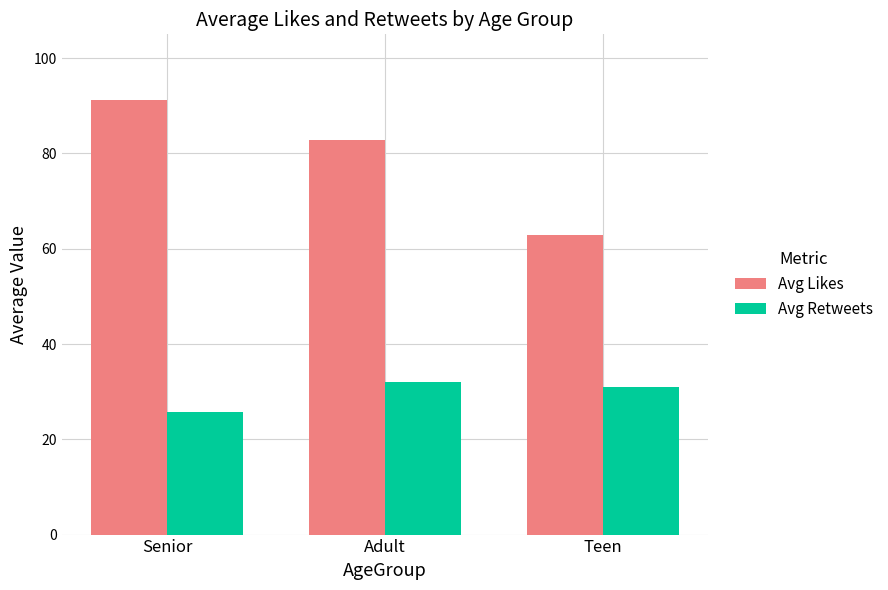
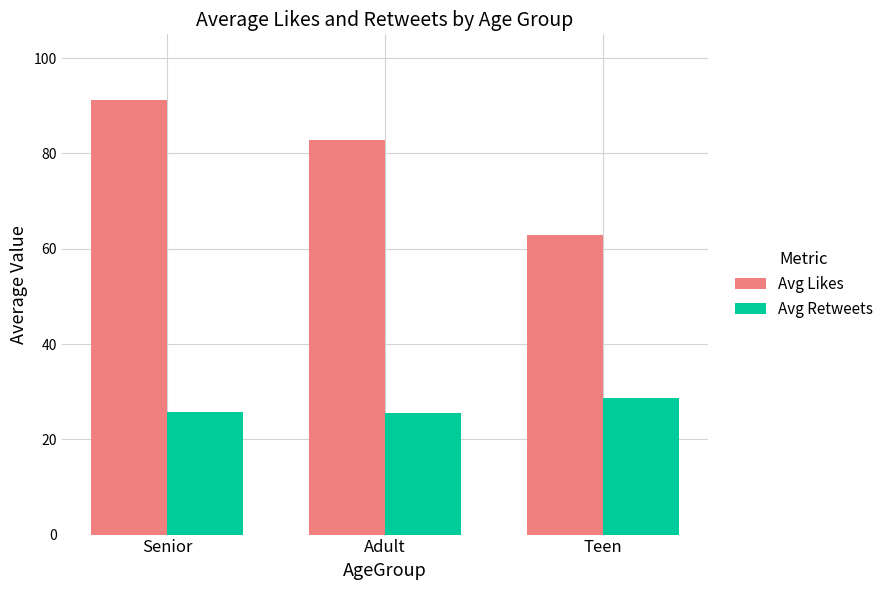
Avg Retweets, Adult: 32 -> 26
Avg Retweets, Teen: 31 -> 29
